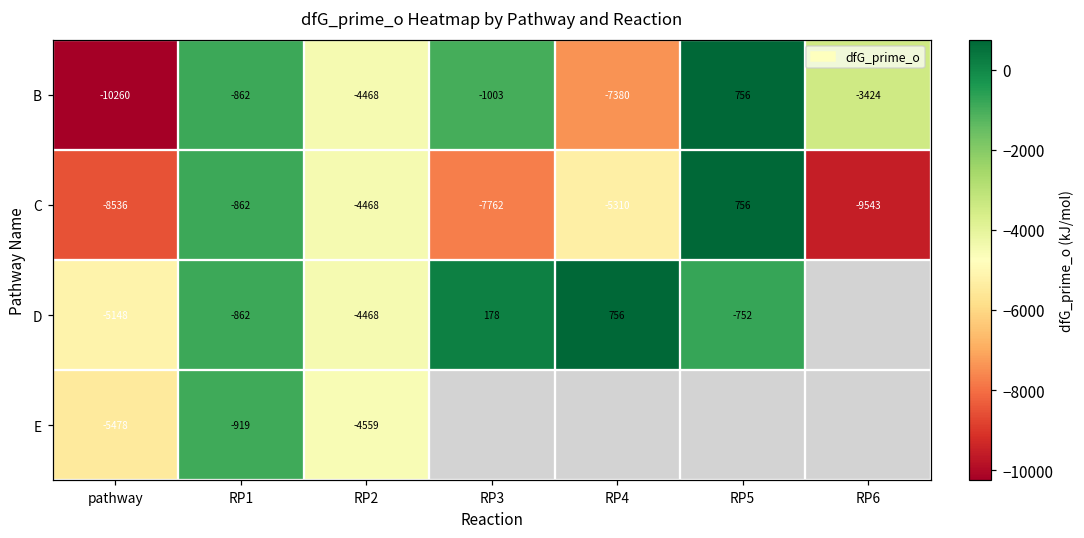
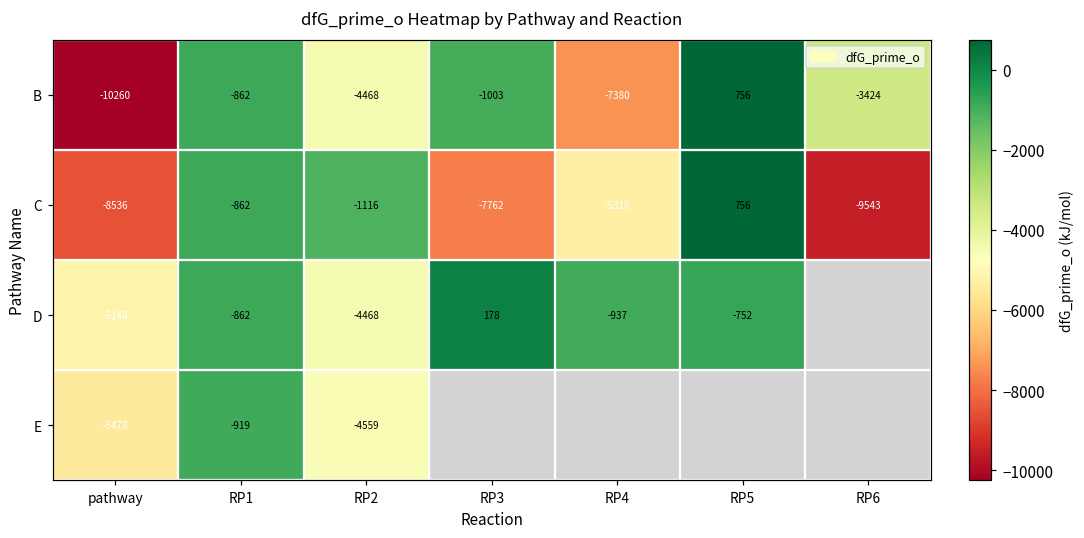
C, RP2: -4468 -> -1116
D, RP4: 756 -> -937
